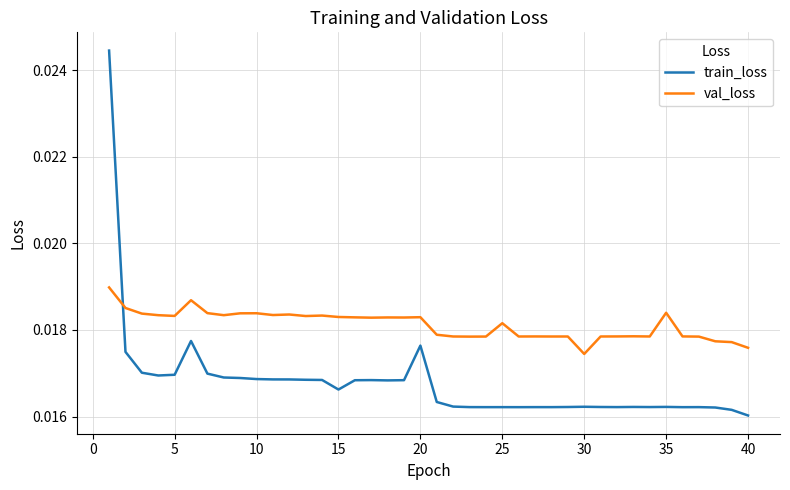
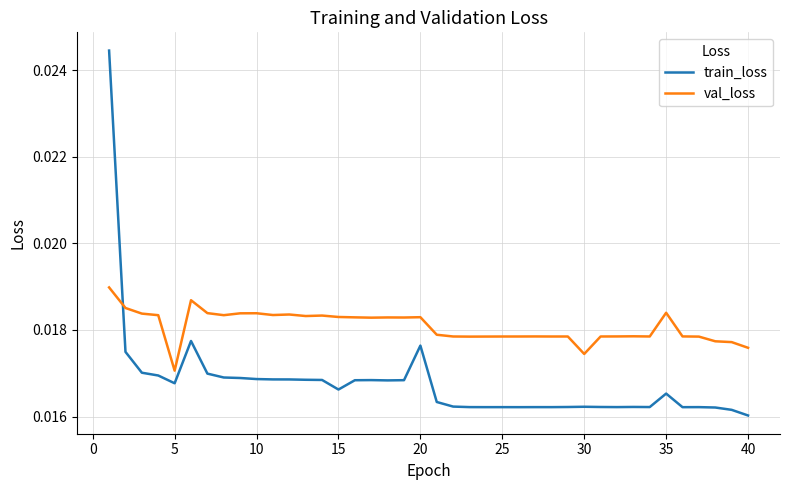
train_loss, 5: 0.0170 -> 0.0168
val_loss, 5: 0.0183 -> 0.0171
val_loss, 25: 0.0182 -> 0.0178
train_loss, 35: 0.0162 -> 0.0165
